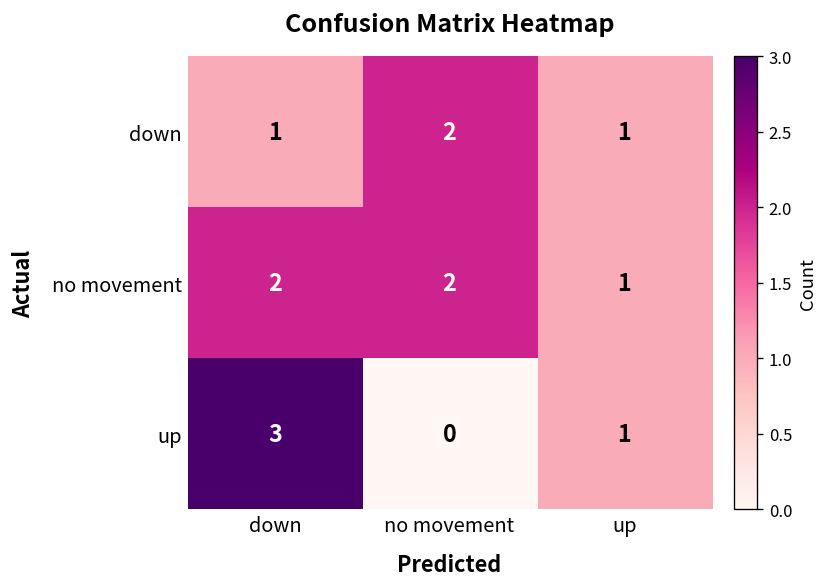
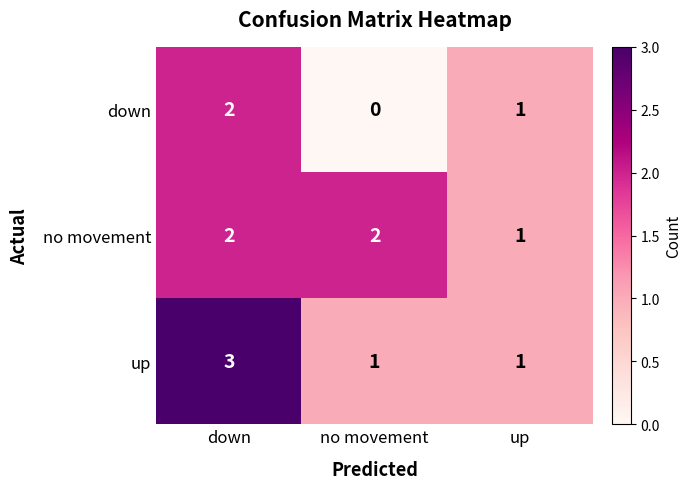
down, down: 1 -> 2
down, no movement: 2 -> 0
up, no movement: 0 -> 1
